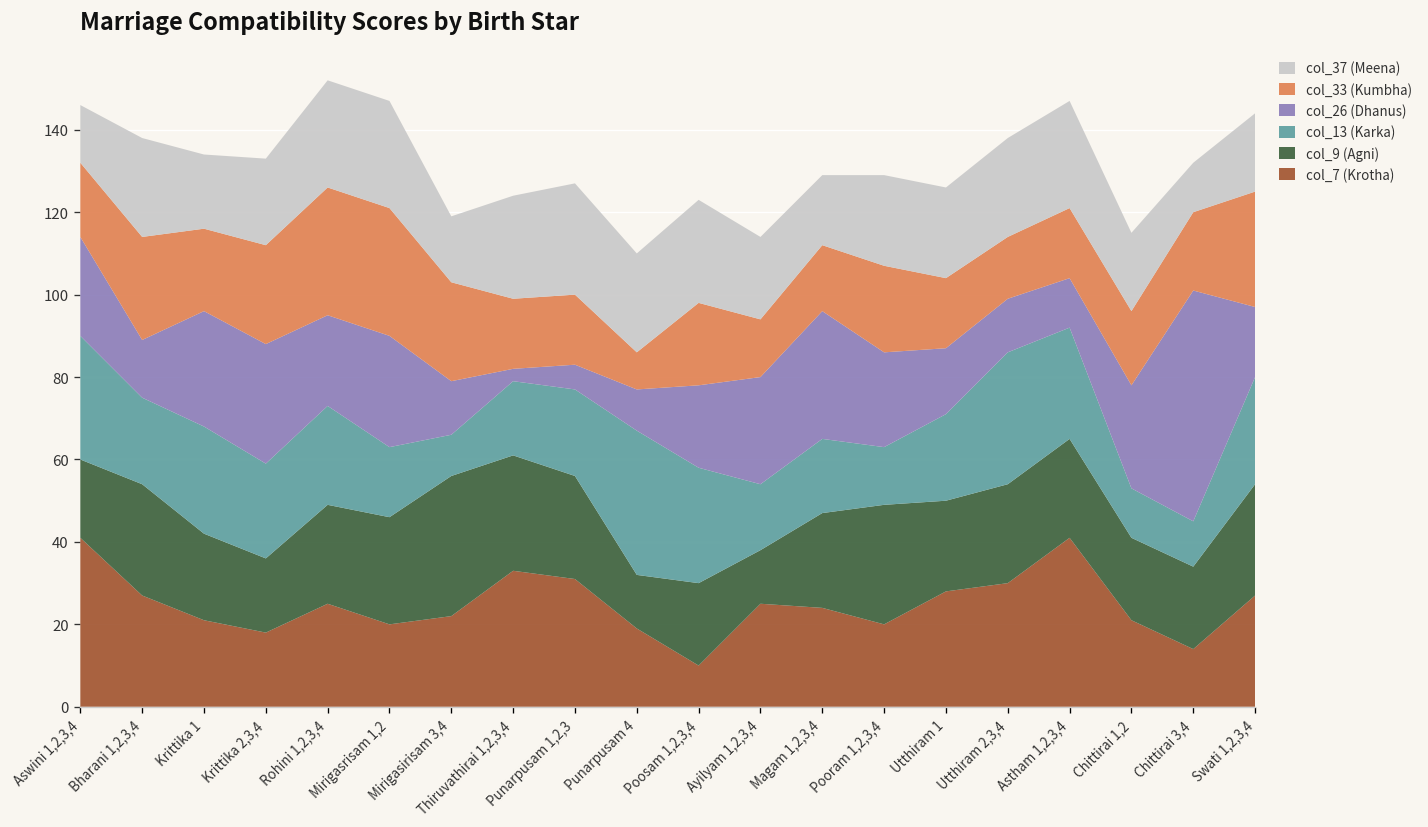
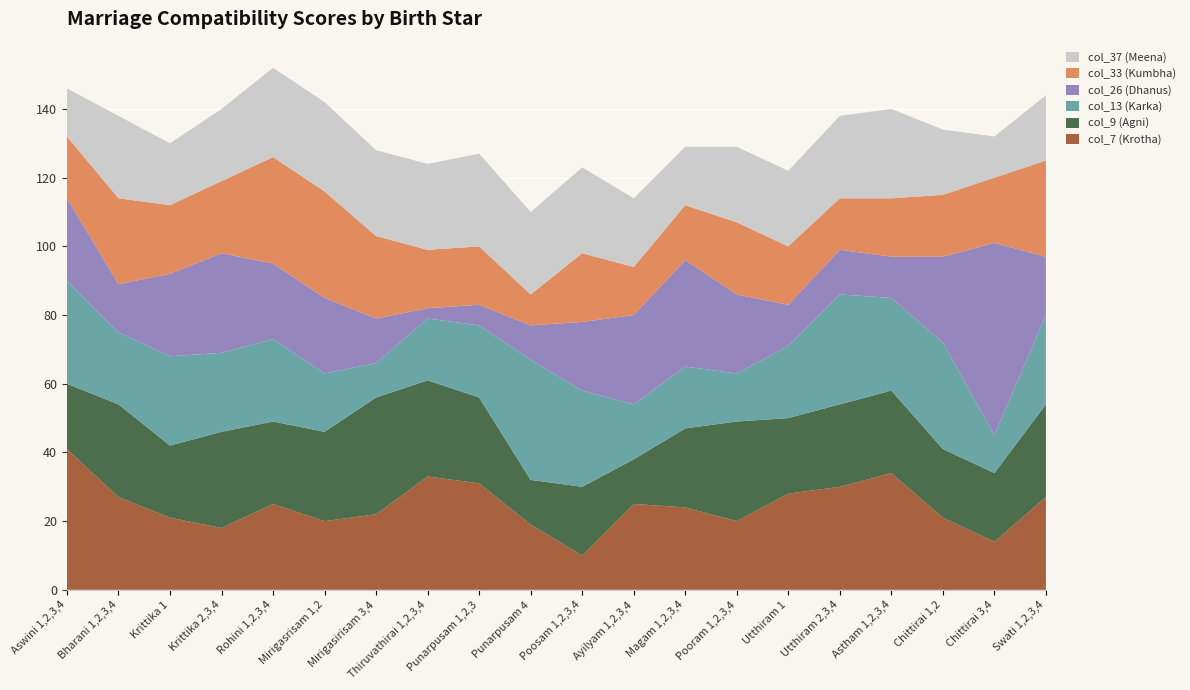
col_26 (Dhanus), Krittika 1: 28 -> 24
col_9 (Agni), Krittika 2,3,4: 18 -> 28
col_33 (Kumbha), Krittika 2,3,4: 24 -> 21
col_26 (Dhanus), Mirigasrisam 1,2: 27 -> 22
col_37 (Meena), Mirigasirisam 3,4: 16 -> 25
col_26 (Dhanus), Utthiram 1: 16 -> 12
col_7 (Krotha), Astham 1,2,3,4: 41 -> 34
col_13 (Karka), Chittirai 1,2: 12 -> 31
